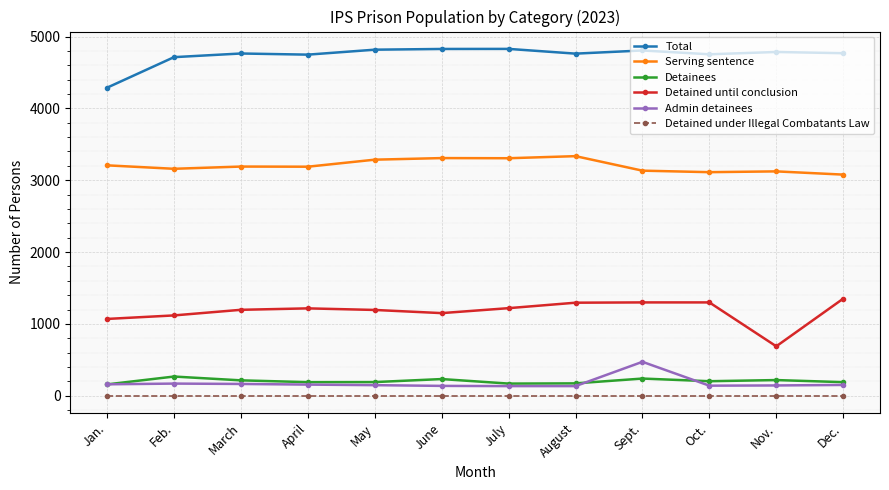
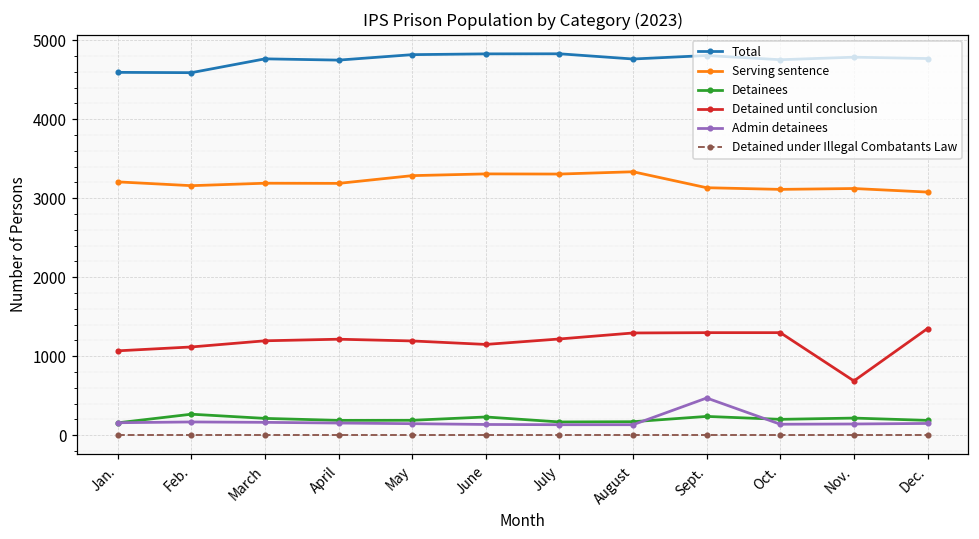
Total, Jan.: 4300 -> 4600
Total, Feb.: 4700 -> 4600
